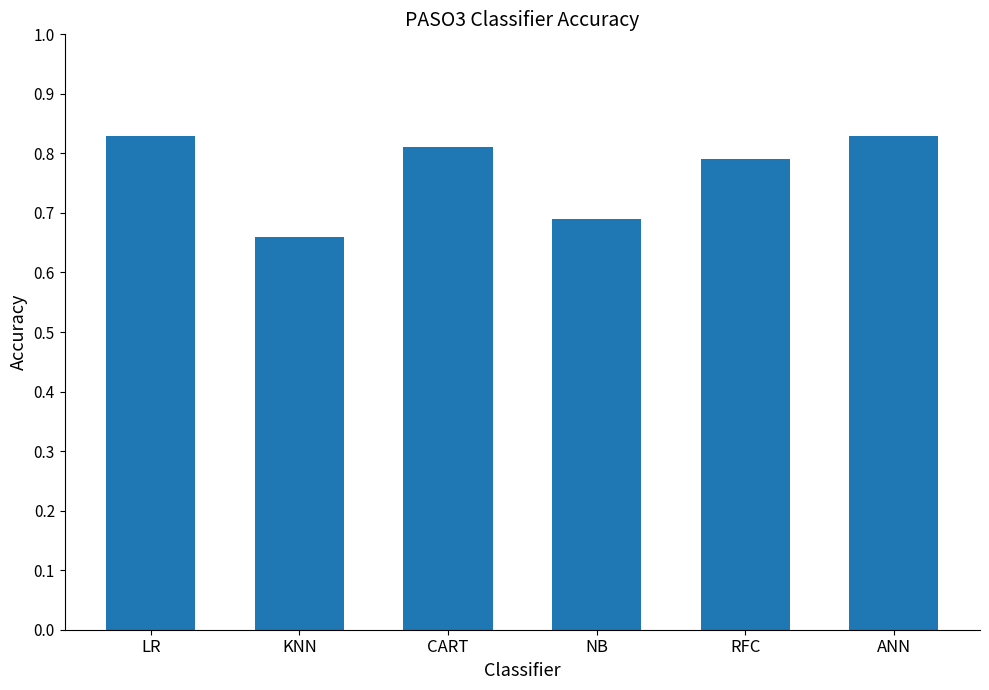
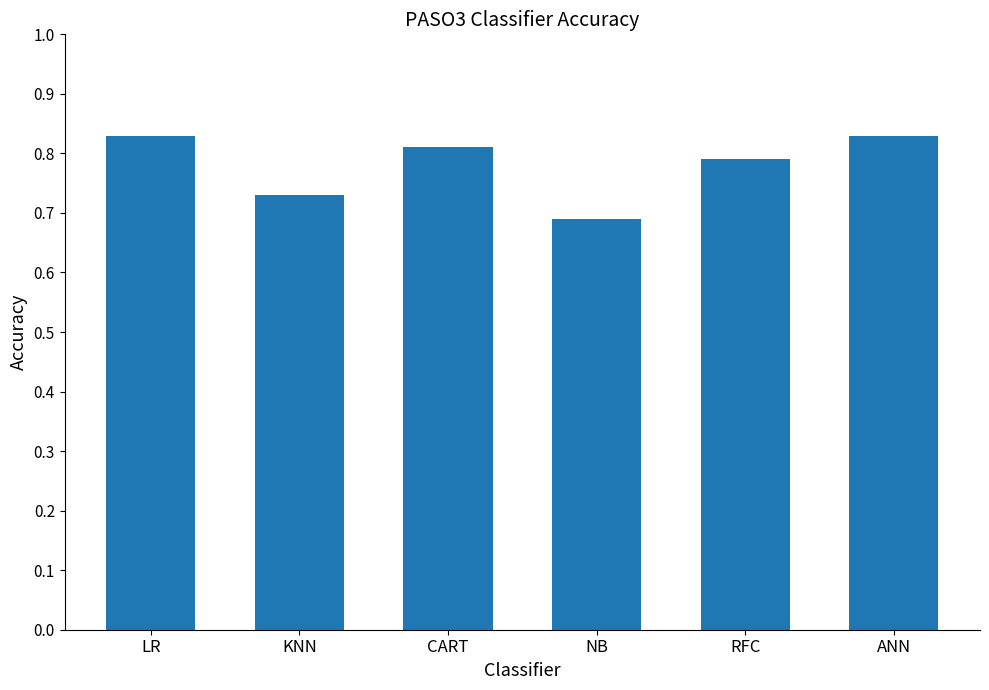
KNN: 0.66 -> 0.73
